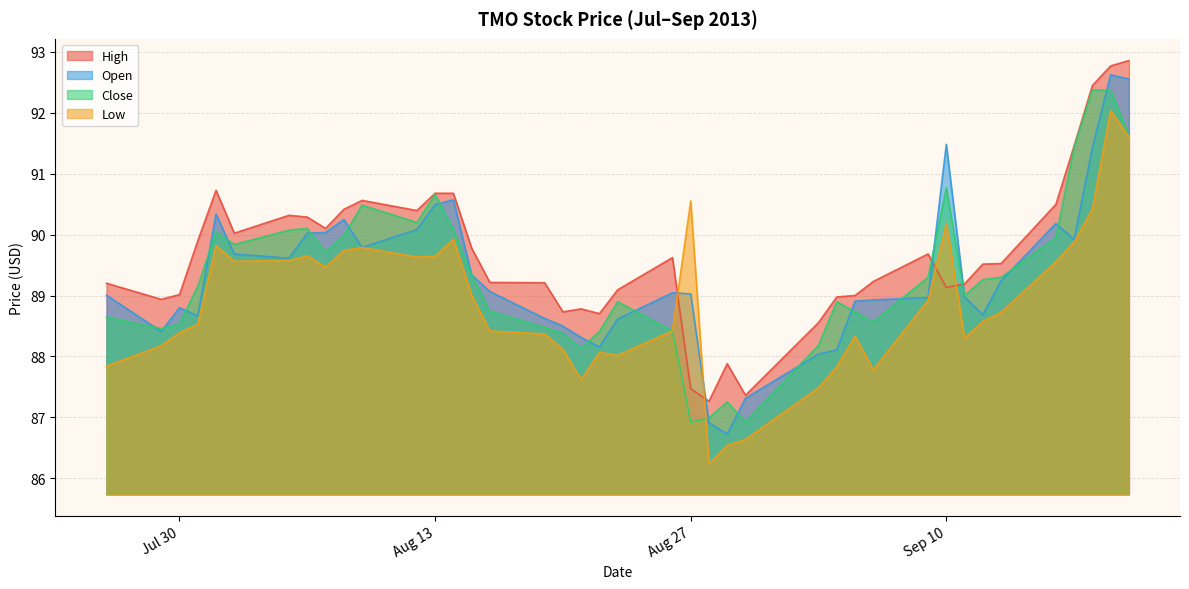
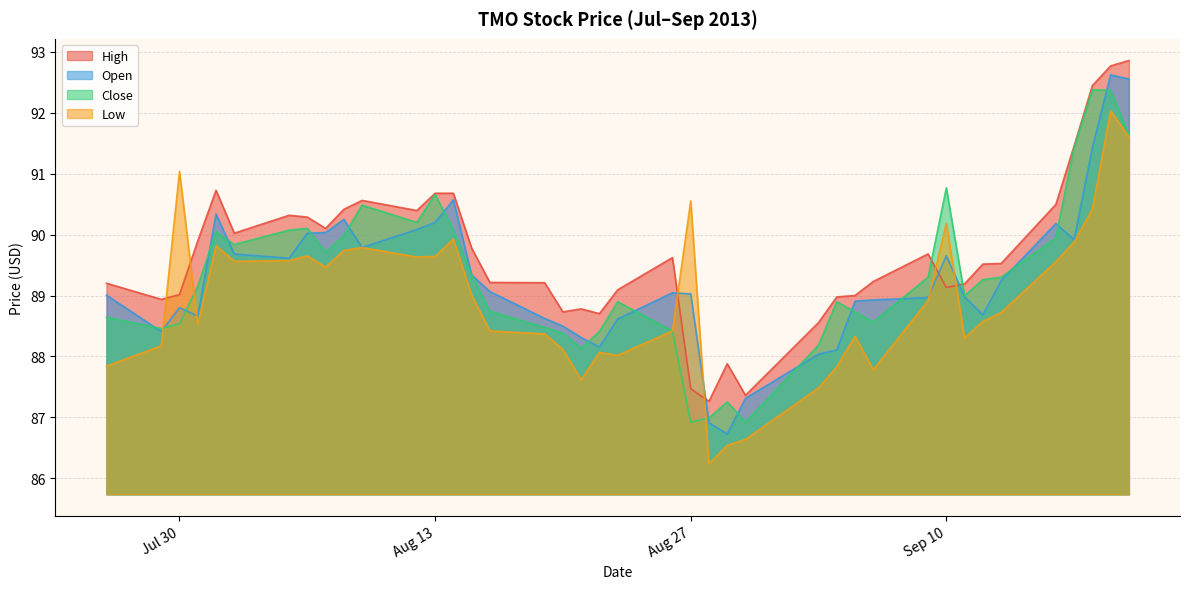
Low, Jul 30: 88.4 -> 91.0
Open, Aug 13: 90.5 -> 90.2
Open, Sep 10: 91.5 -> 89.7
